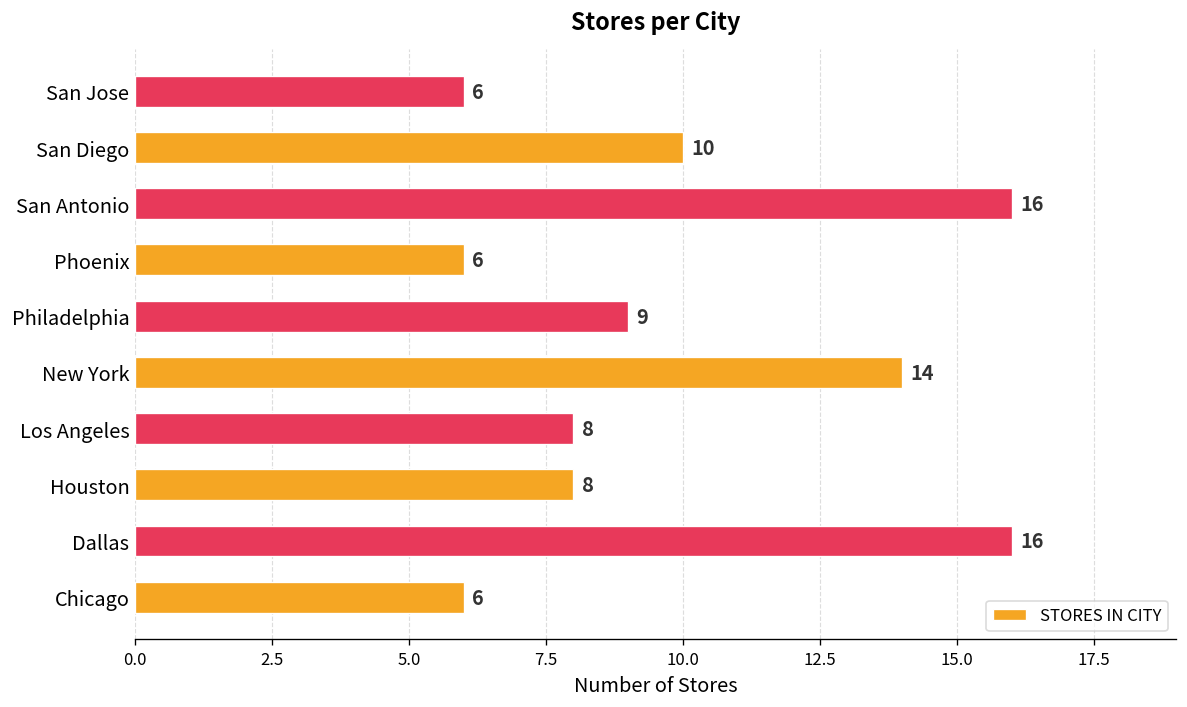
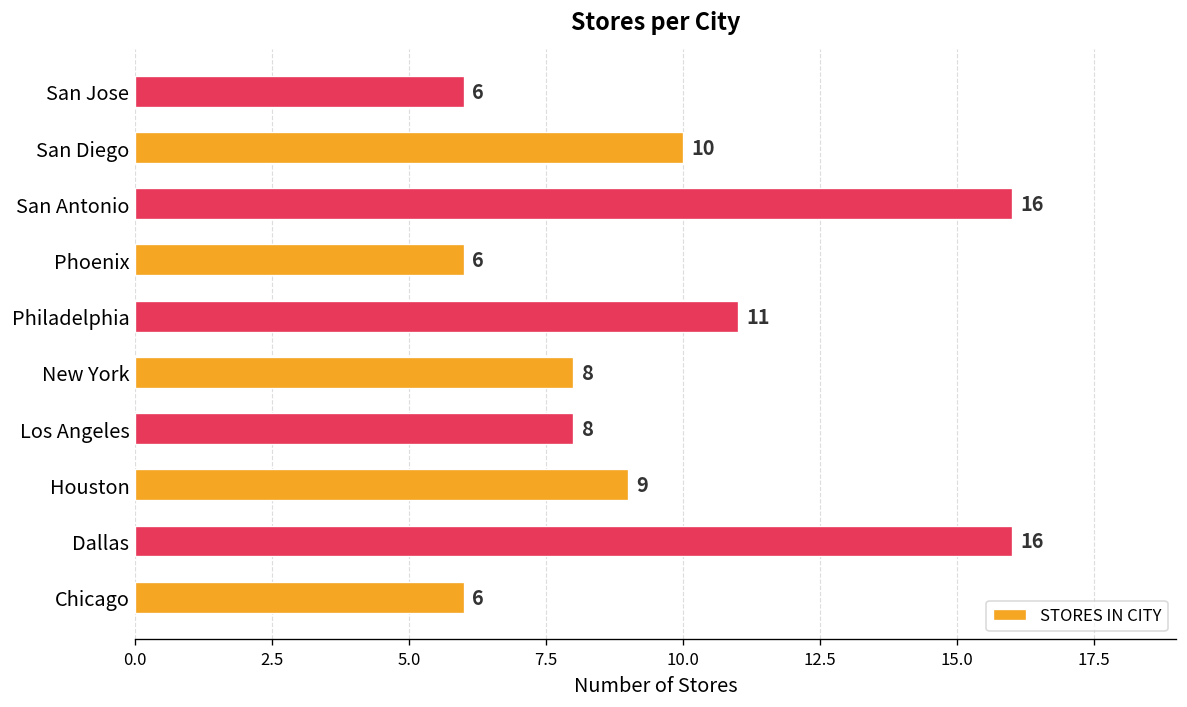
Philadelphia: 9 -> 11
New York: 14 -> 8
Houston: 8 -> 9
